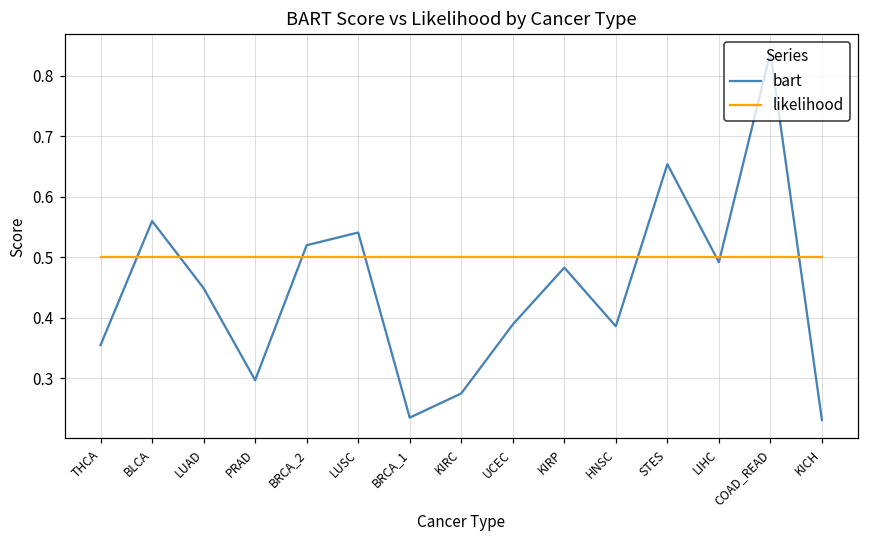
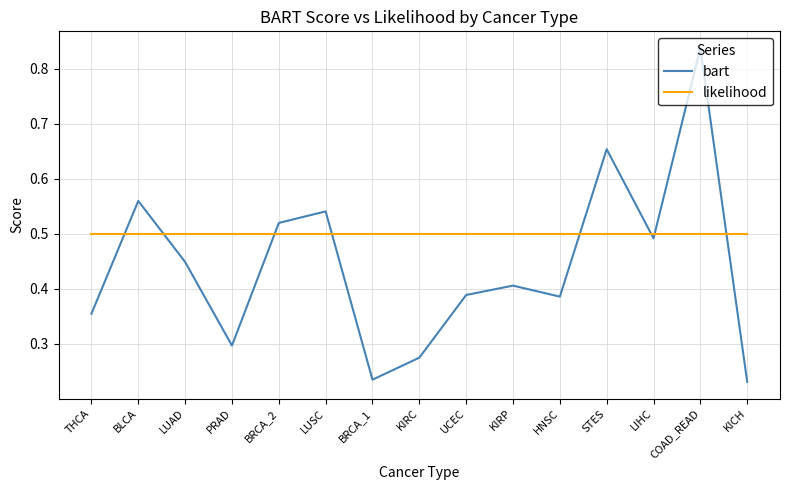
bart, KIRP: 0.48 -> 0.41
